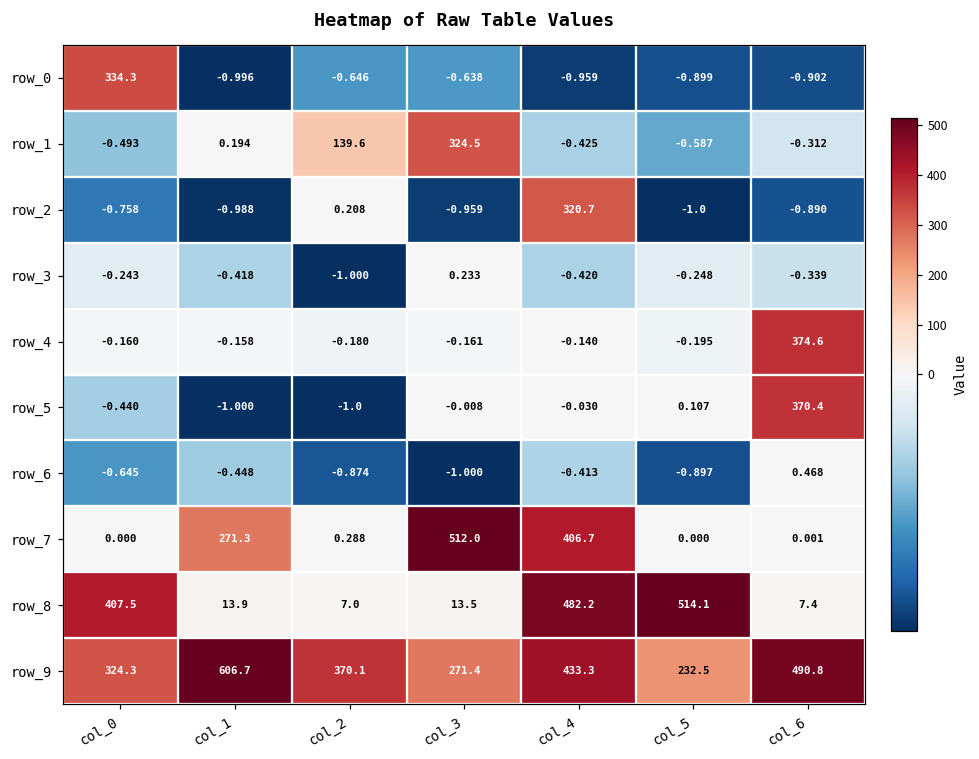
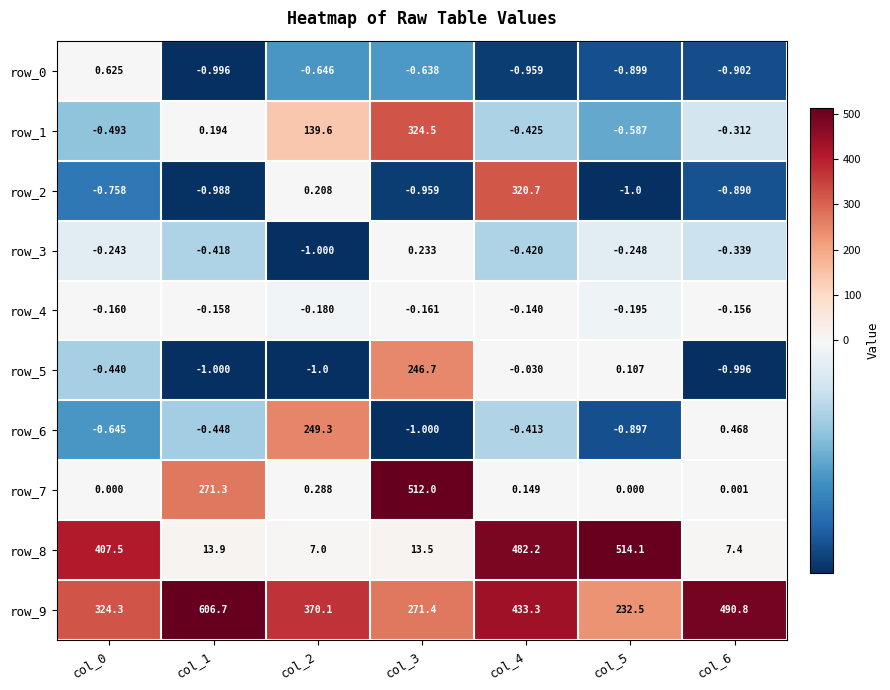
row_0, col_0: 334.3 -> 0.625
row_4, col_6: 374.6 -> -0.156
row_5, col_3: -0.008 -> 246.7
row_5, col_6: 370.4 -> -0.996
row_6, col_2: -0.874 -> 249.3
row_7, col_4: 406.7 -> 0.149
